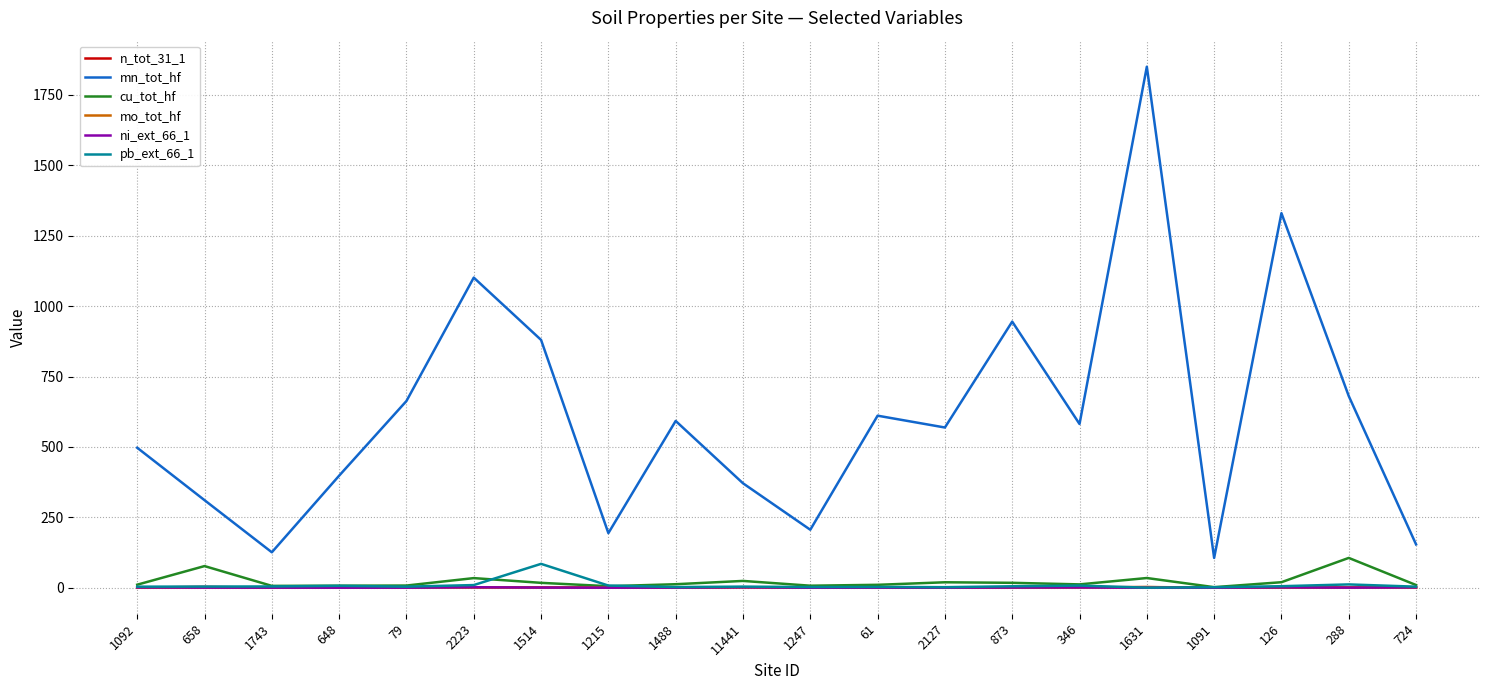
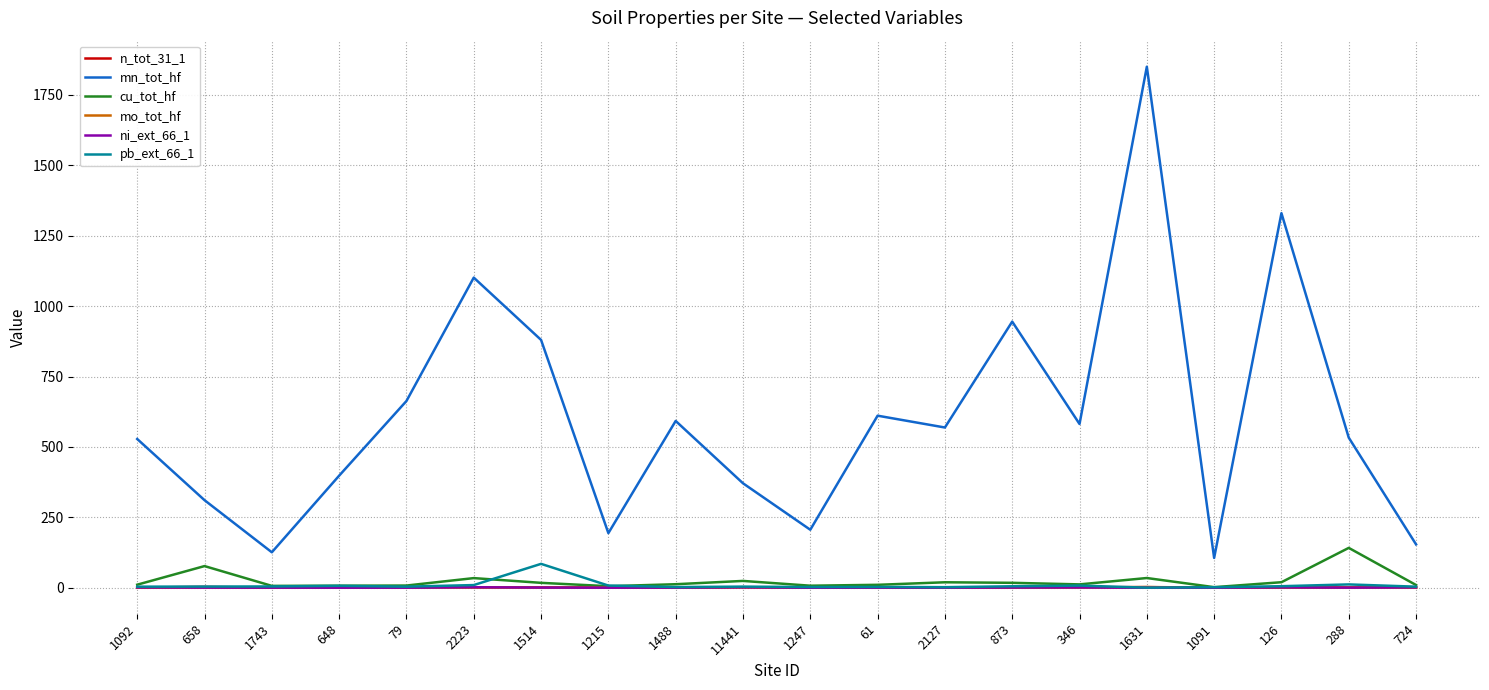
mn_tot_hf, 1092: 500 -> 530
mn_tot_hf, 288: 680 -> 530
cu_tot_hf, 288: 110 -> 140
